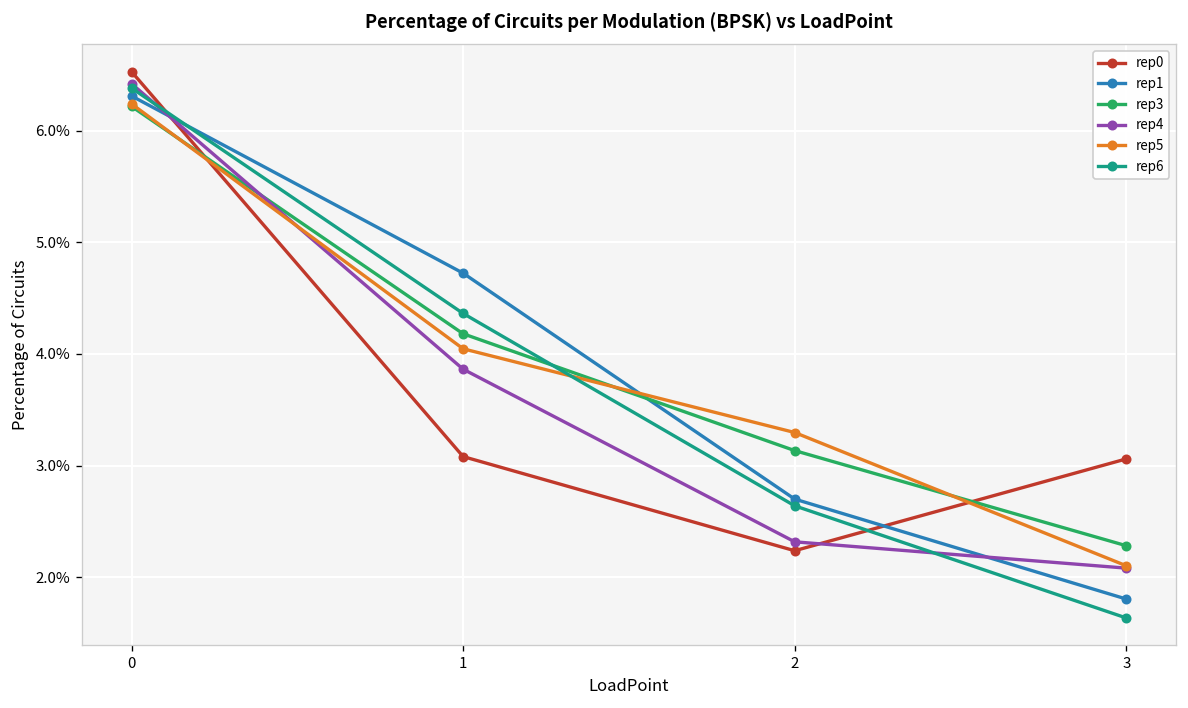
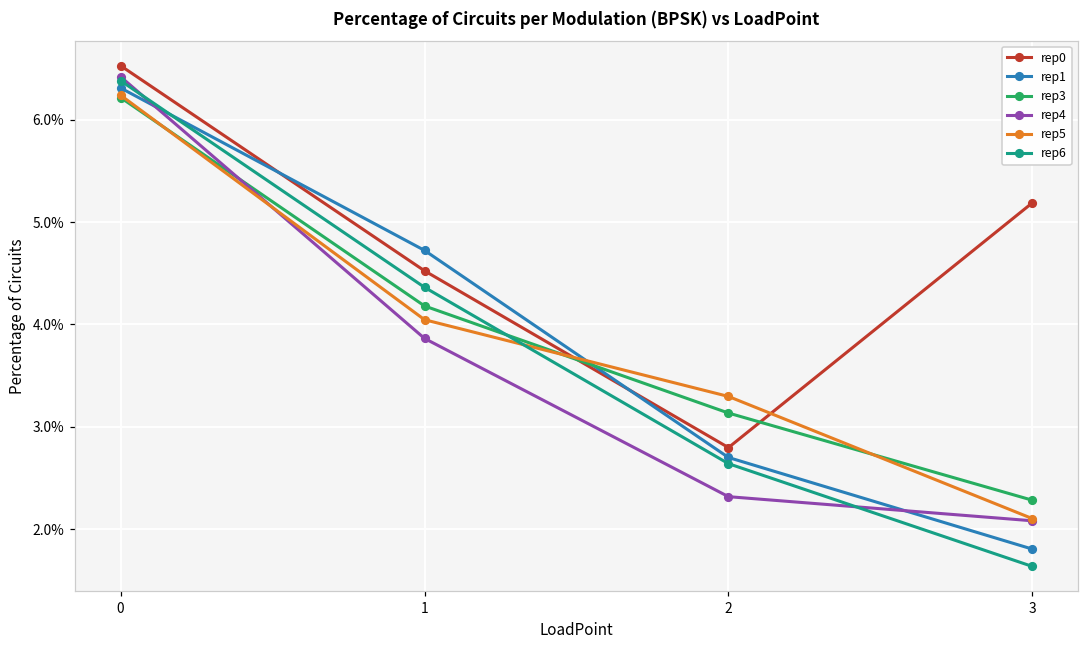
rep0, 1: 3.1% -> 4.5%
rep0, 2: 2.2% -> 2.8%
rep0, 3: 3.1% -> 5.2%
